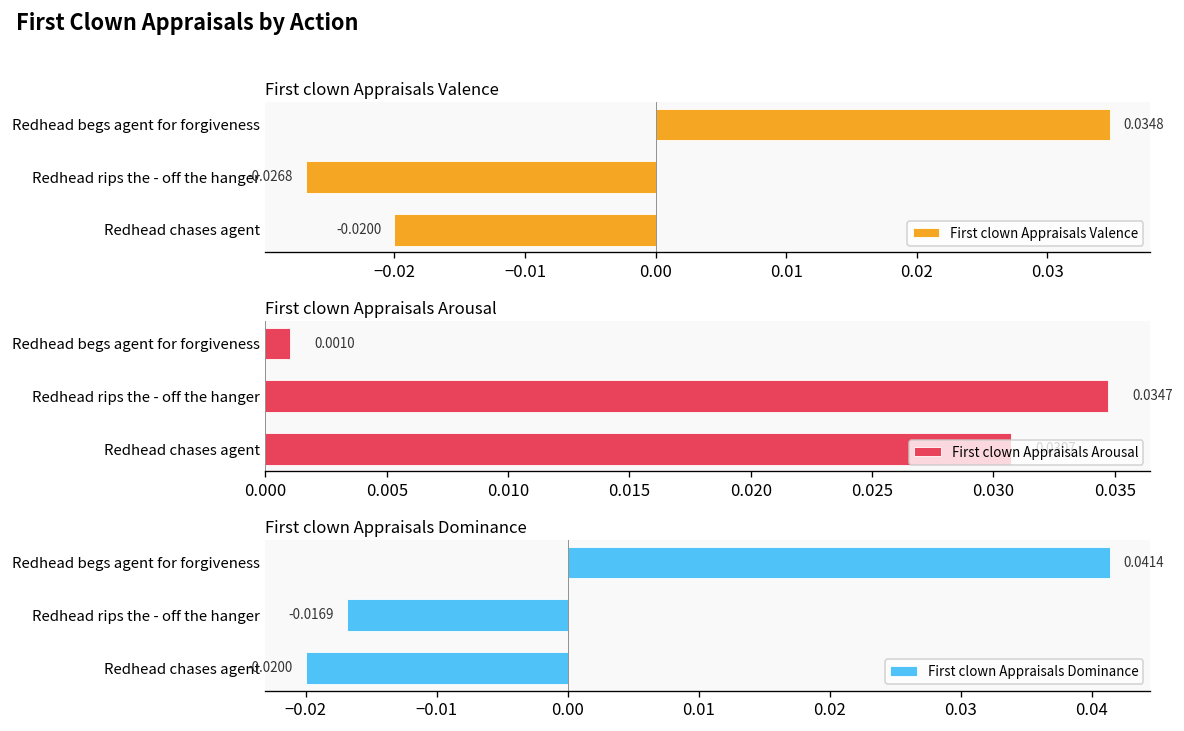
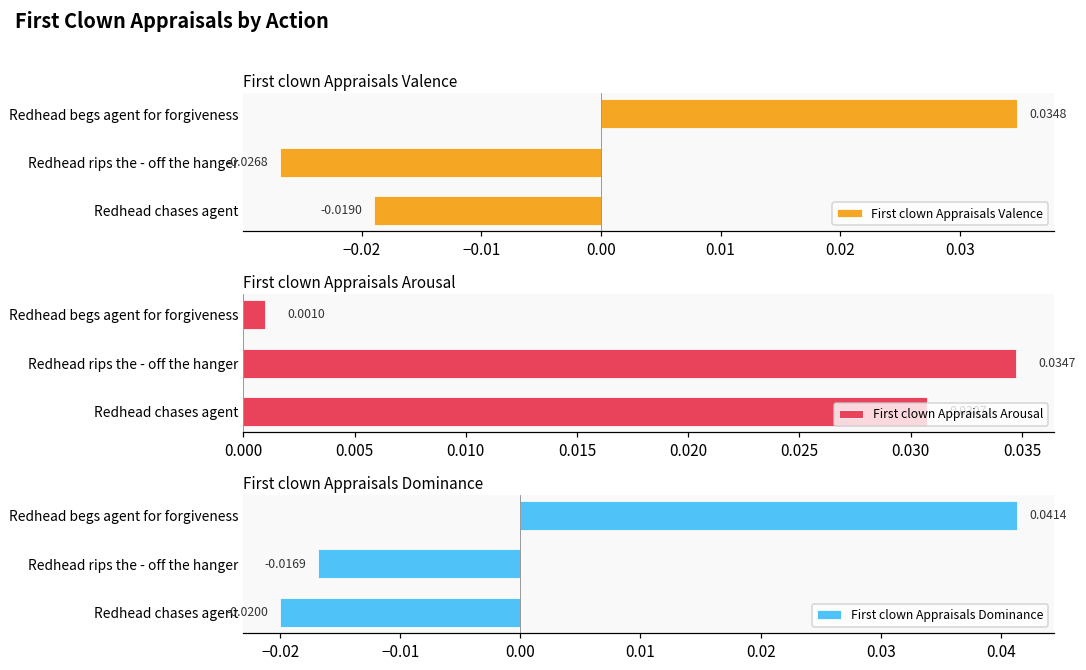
First clown Appraisals Valence, Redhead chases agent: -0.0200 -> -0.0190
